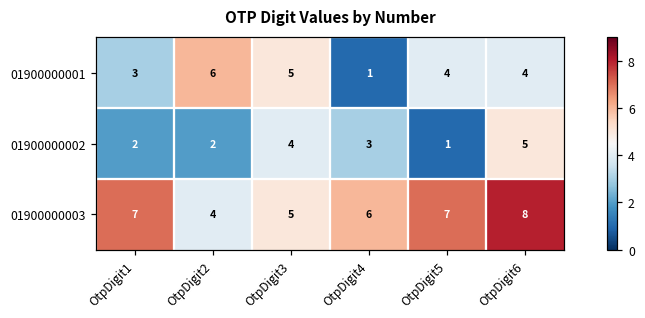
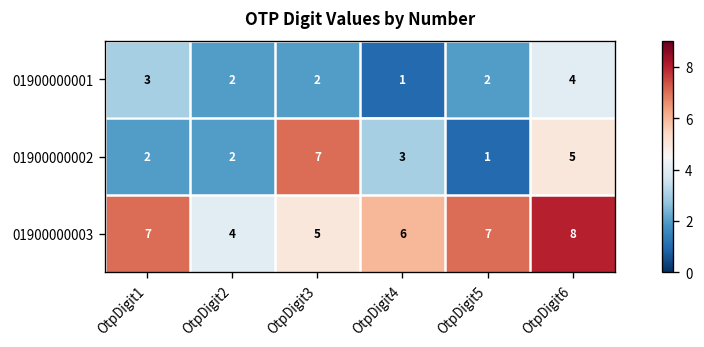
01900000001, OtpDigit2: 6 -> 2
01900000001, OtpDigit3: 5 -> 2
01900000001, OtpDigit5: 4 -> 2
01900000002, OtpDigit3: 4 -> 7
